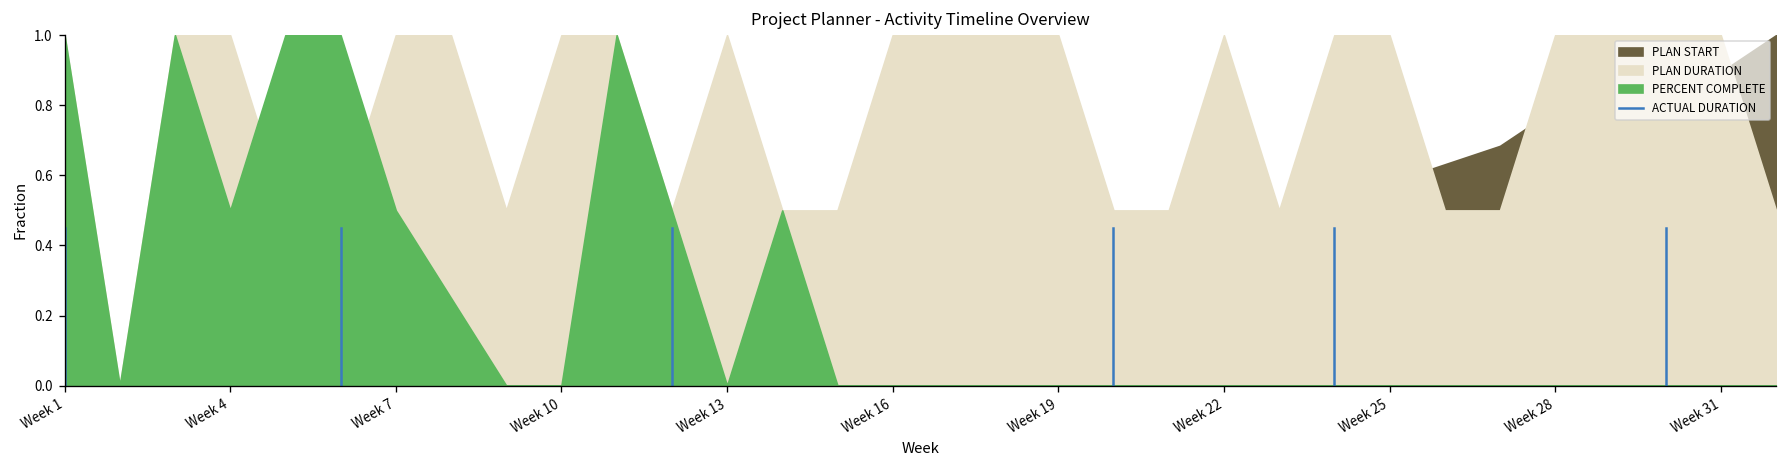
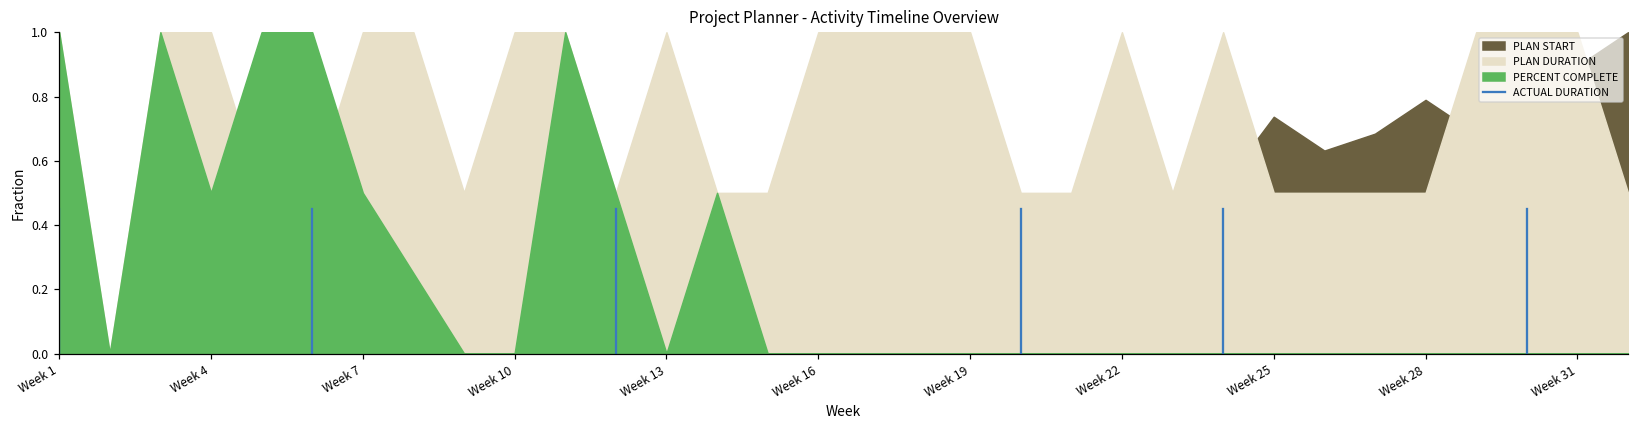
PLAN START, Week 25: 0.58 -> 0.74
PLAN DURATION, Week 25: 1.00 -> 0.50
PLAN DURATION, Week 28: 1.00 -> 0.50
